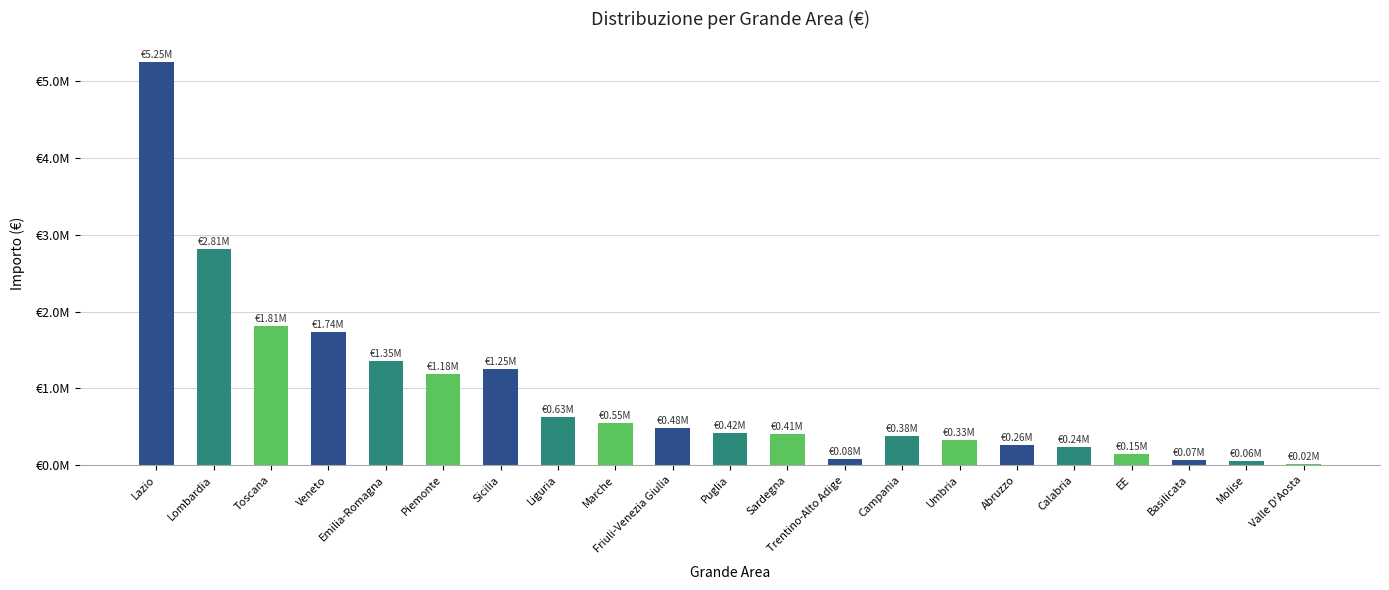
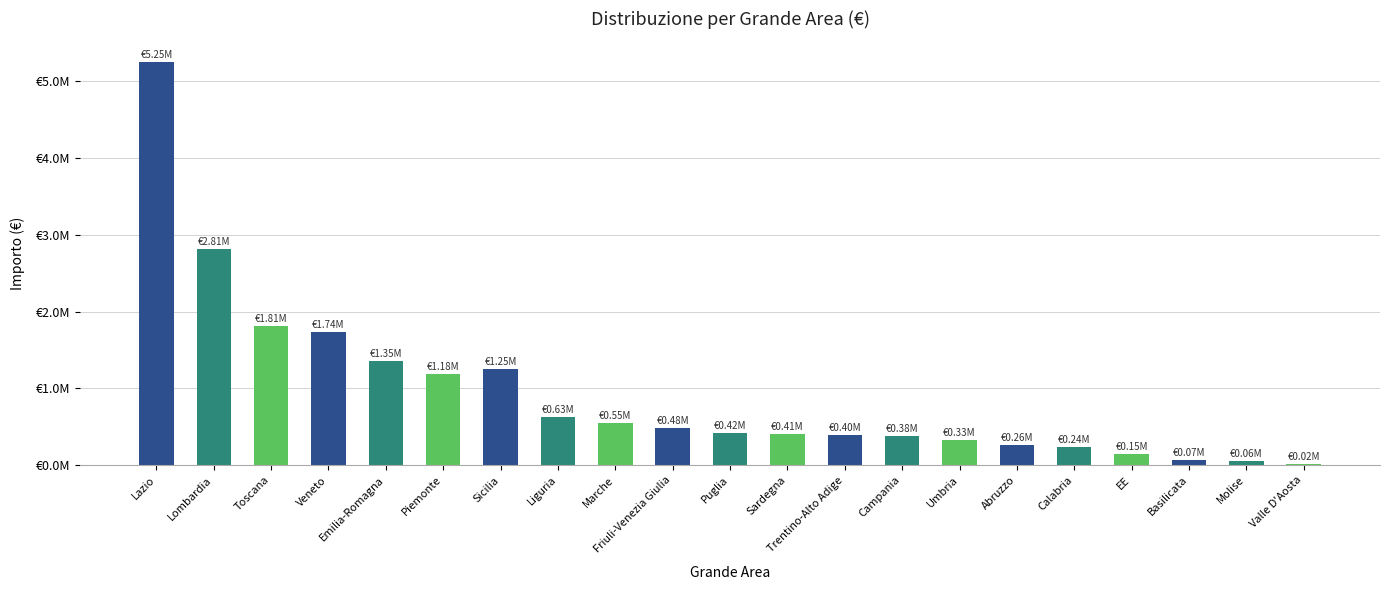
Trentino-Alto Adige: €0.08M -> €0.40M
